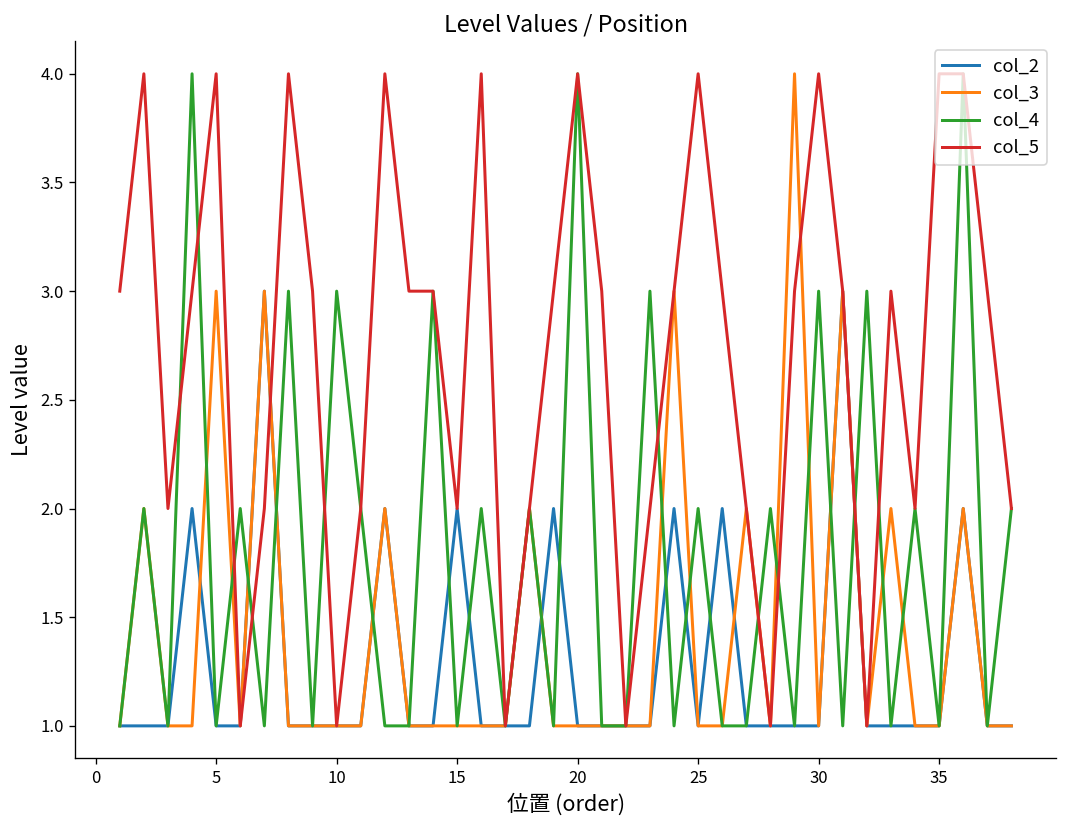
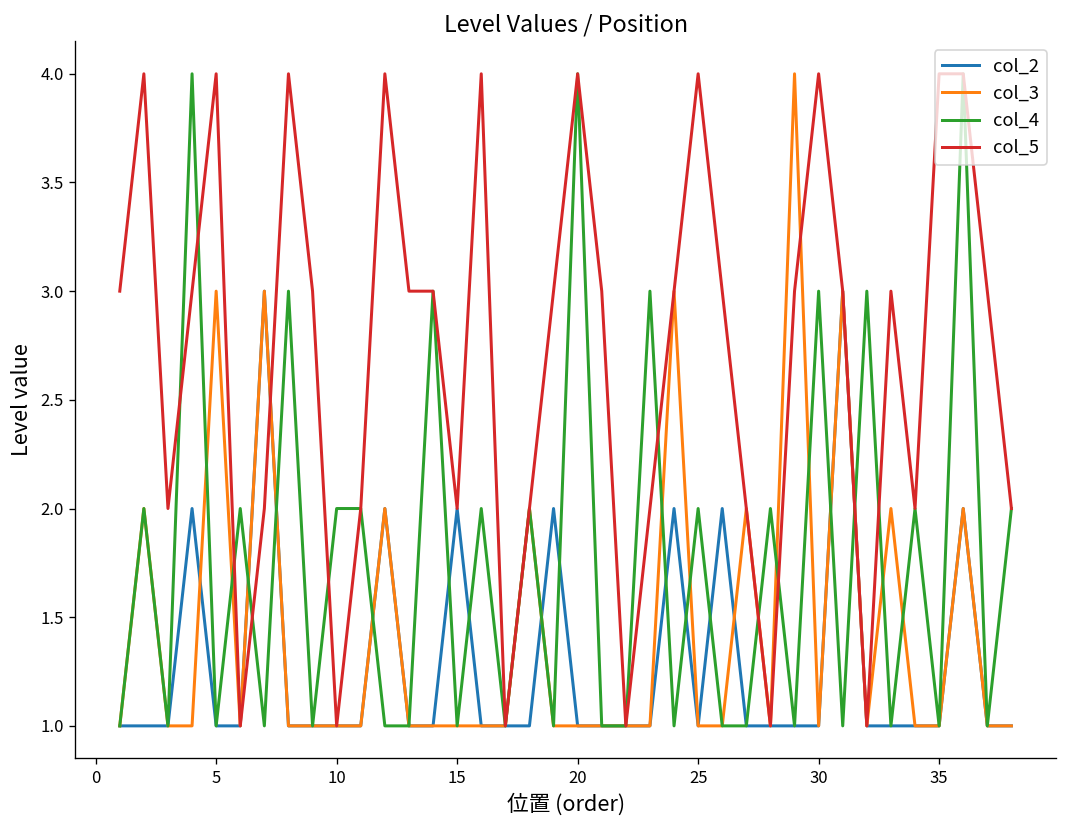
col_4, 10: 3 -> 2
